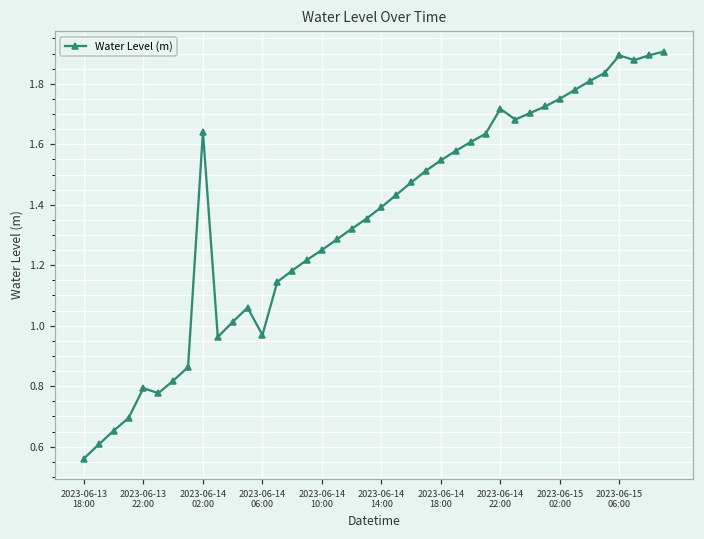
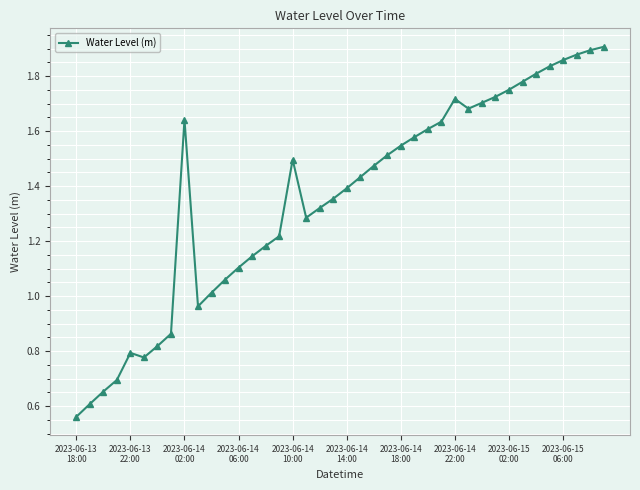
2023-06-14 06:00: 0.97 -> 1.10
2023-06-14 10:00: 1.25 -> 1.50
2023-06-15 06:00: 1.89 -> 1.86
